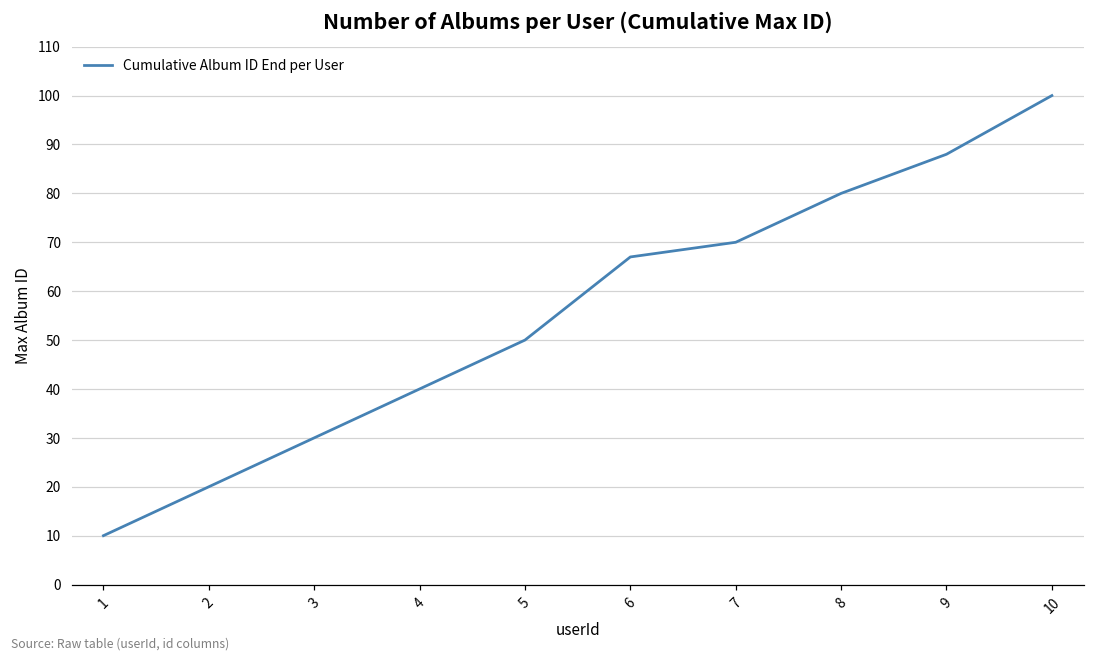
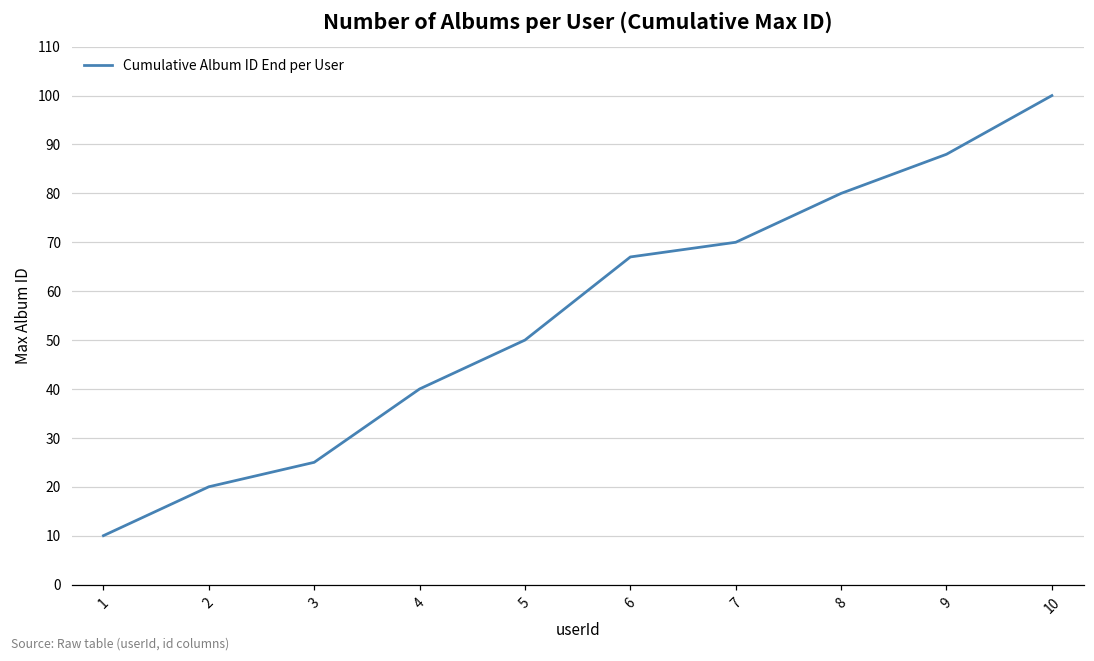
3: 30 -> 25
